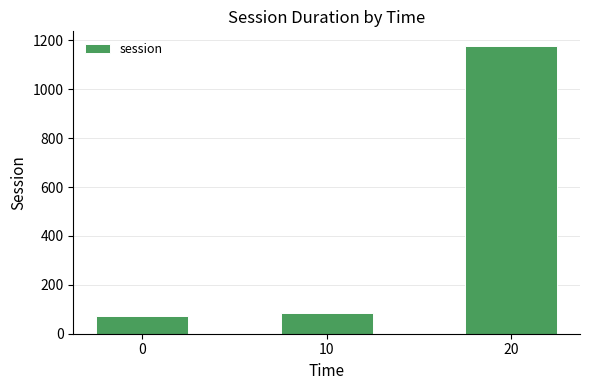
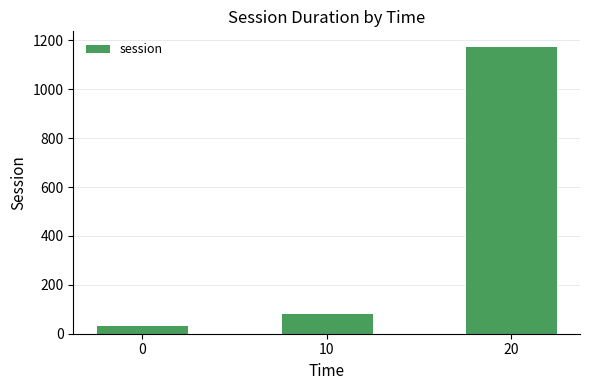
0: 70 -> 30
